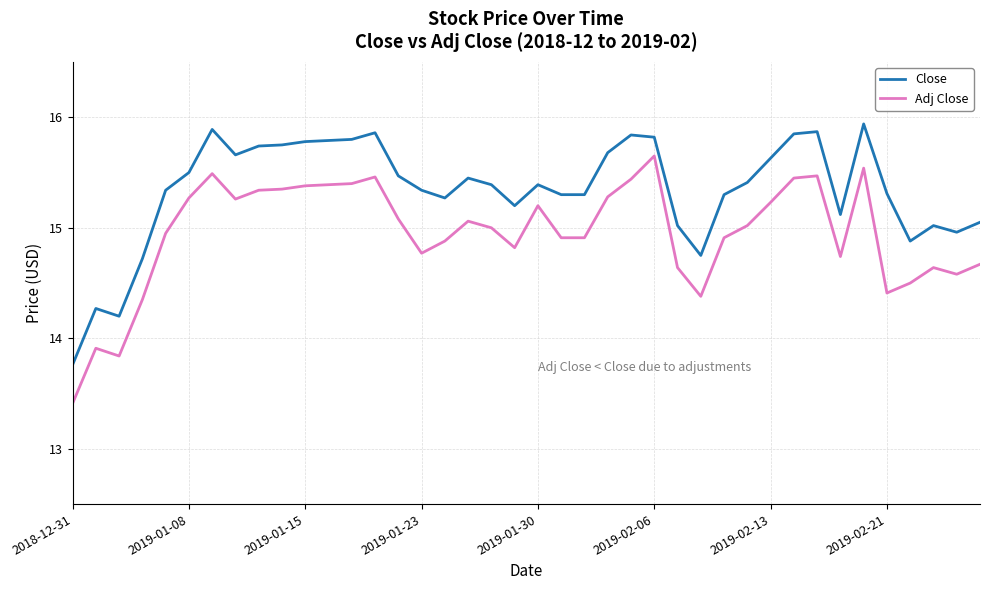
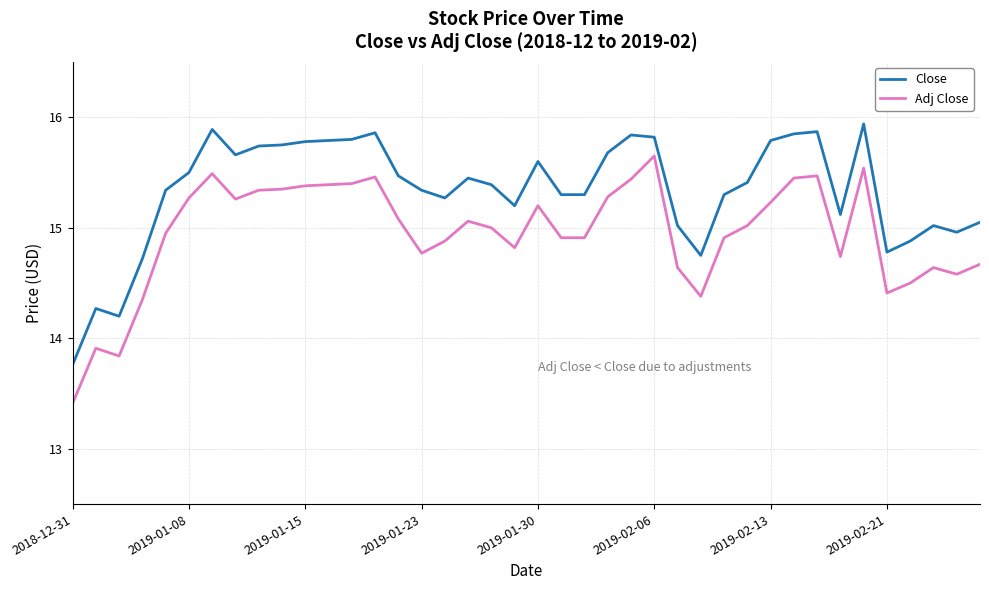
Close, 2019-01-30: 15.39 -> 15.60
Close, 2019-02-13: 15.63 -> 15.79
Close, 2019-02-21: 15.31 -> 14.78
